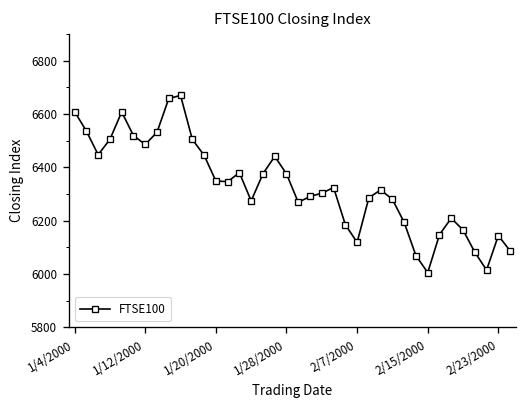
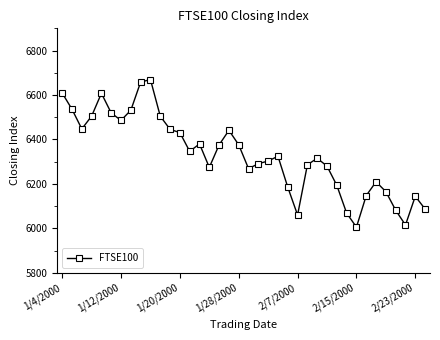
1/20/2000: 6350 -> 6430
2/7/2000: 6120 -> 6060
